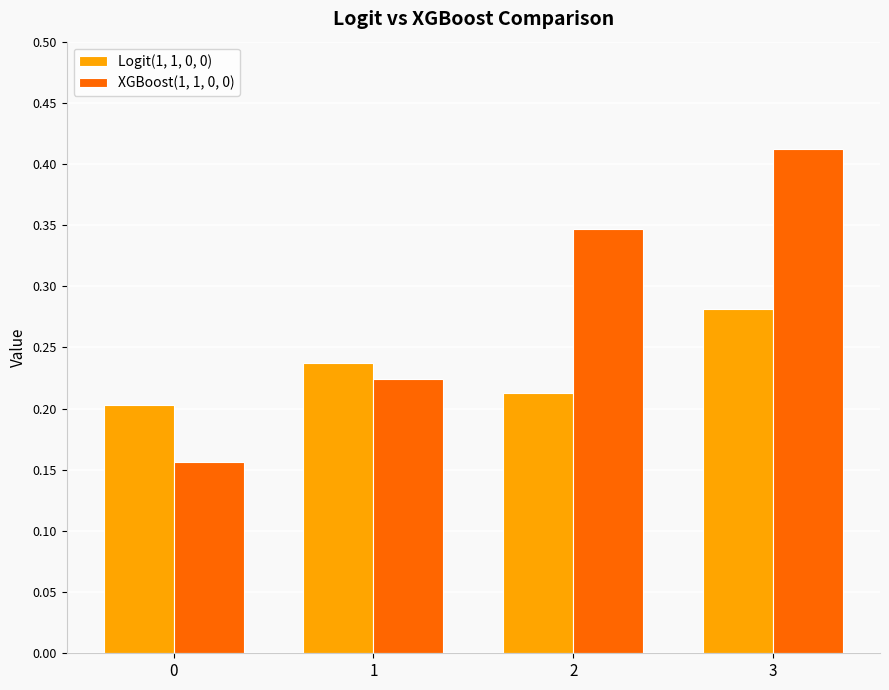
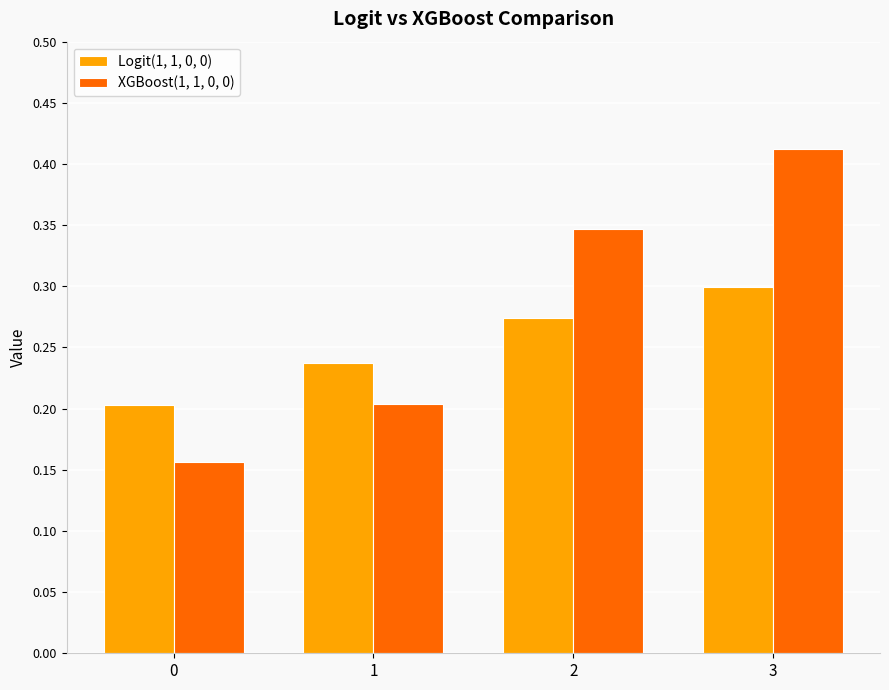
XGBoost(1, 1, 0, 0), 1: 0.224 -> 0.204
Logit(1, 1, 0, 0), 2: 0.213 -> 0.274
Logit(1, 1, 0, 0), 3: 0.281 -> 0.300
